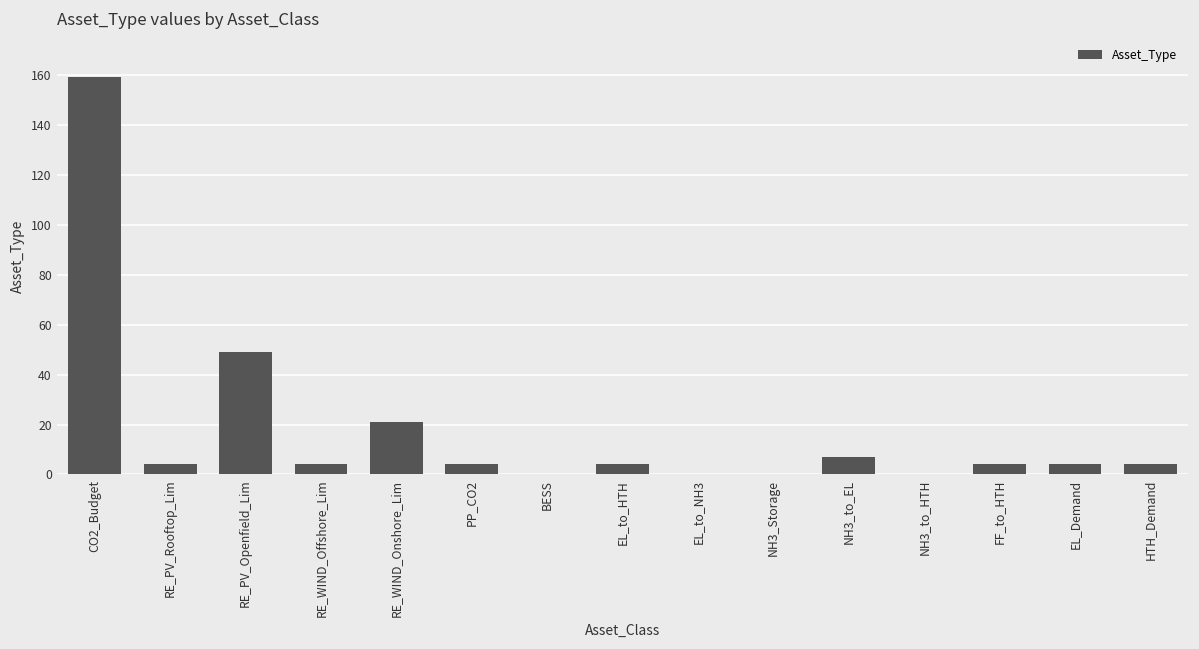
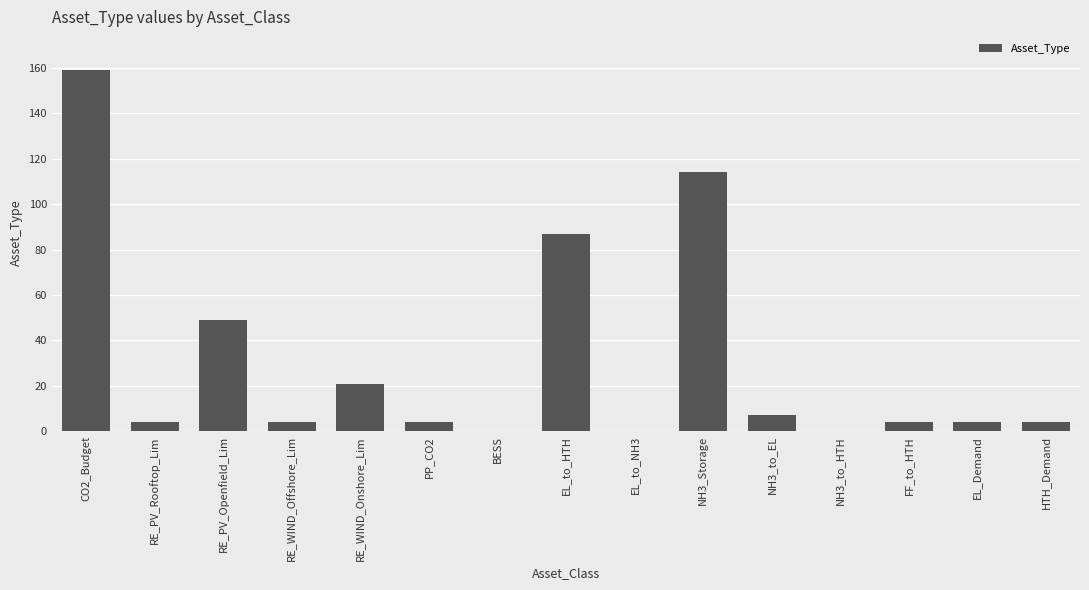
EL_to_HTH: 4 -> 87
NH3_Storage: 0 -> 114
